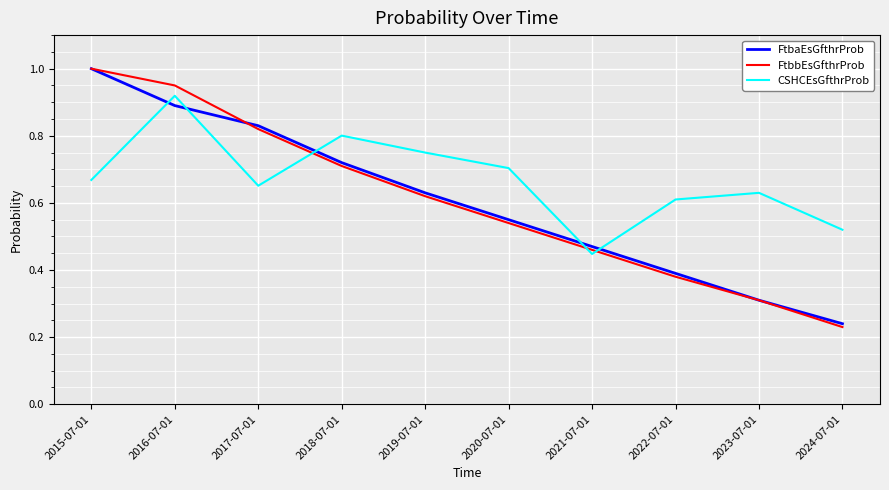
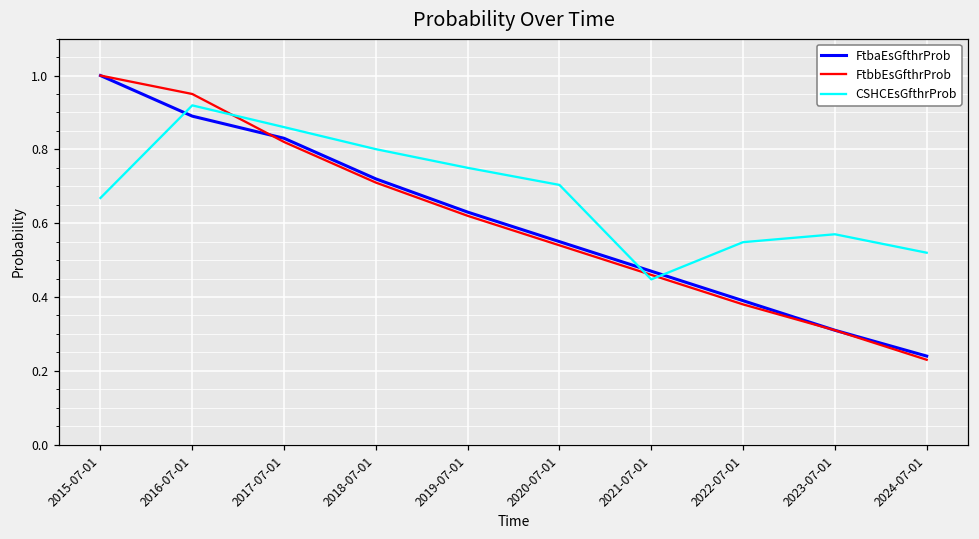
CSHCEsGfthrProb, 2017-07-01: 0.65 -> 0.86
CSHCEsGfthrProb, 2022-07-01: 0.61 -> 0.55
CSHCEsGfthrProb, 2023-07-01: 0.63 -> 0.57
